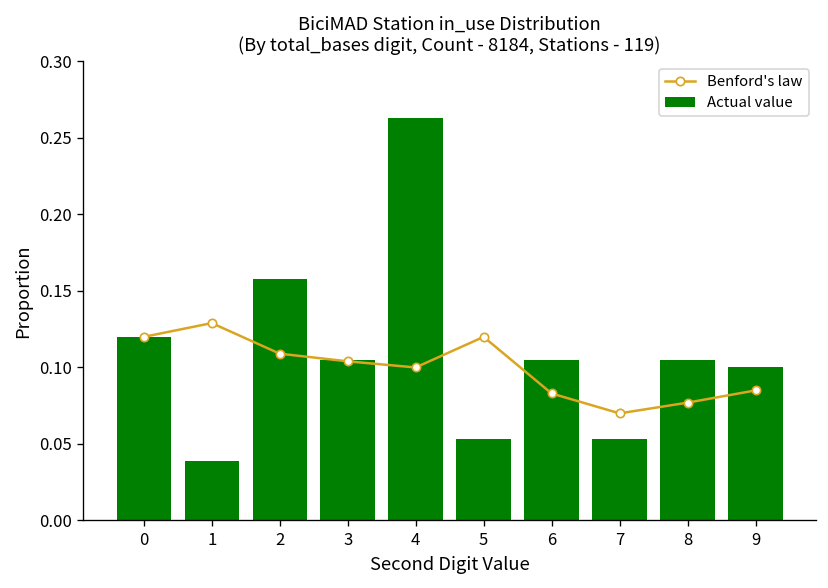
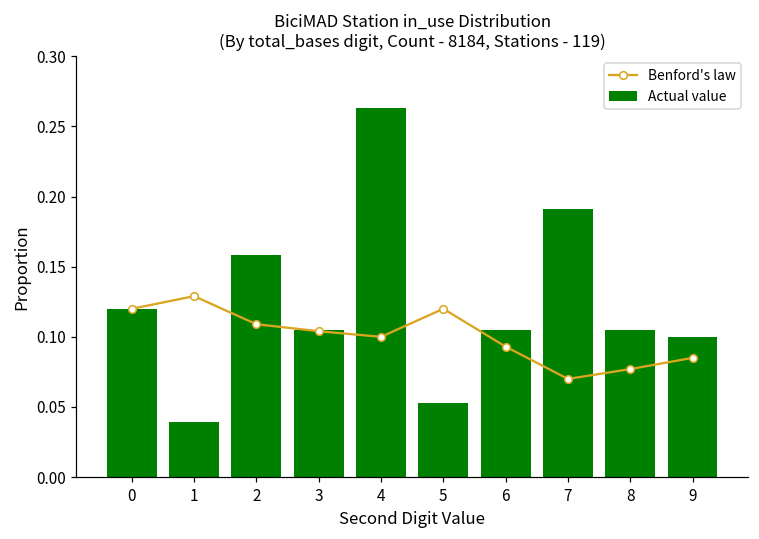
Benford's law, 6: 0.083 -> 0.093
Actual value, 7: 0.053 -> 0.191
